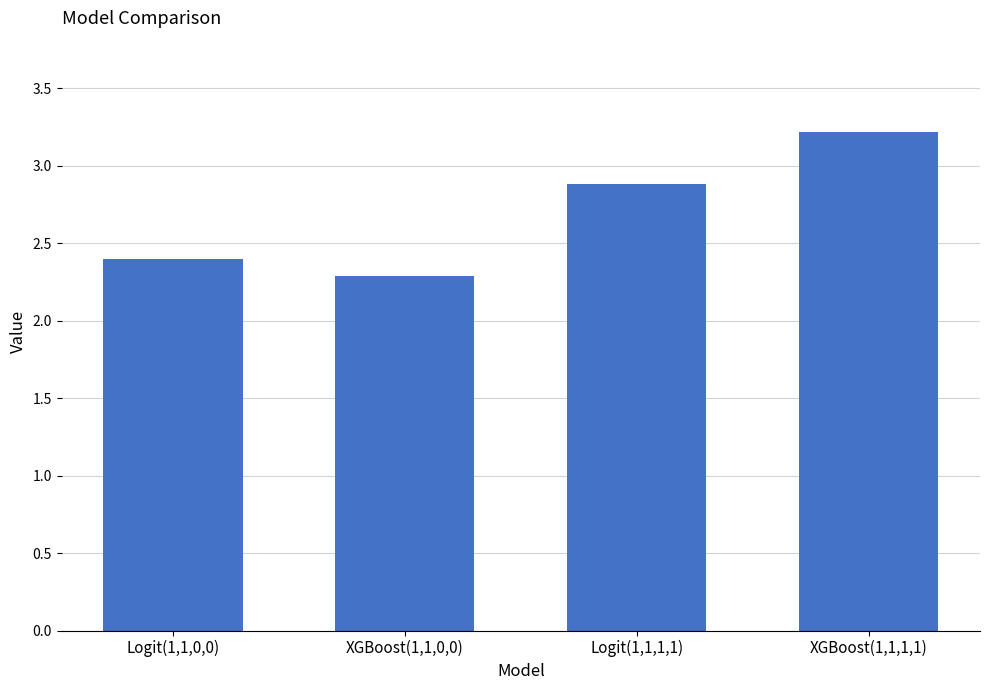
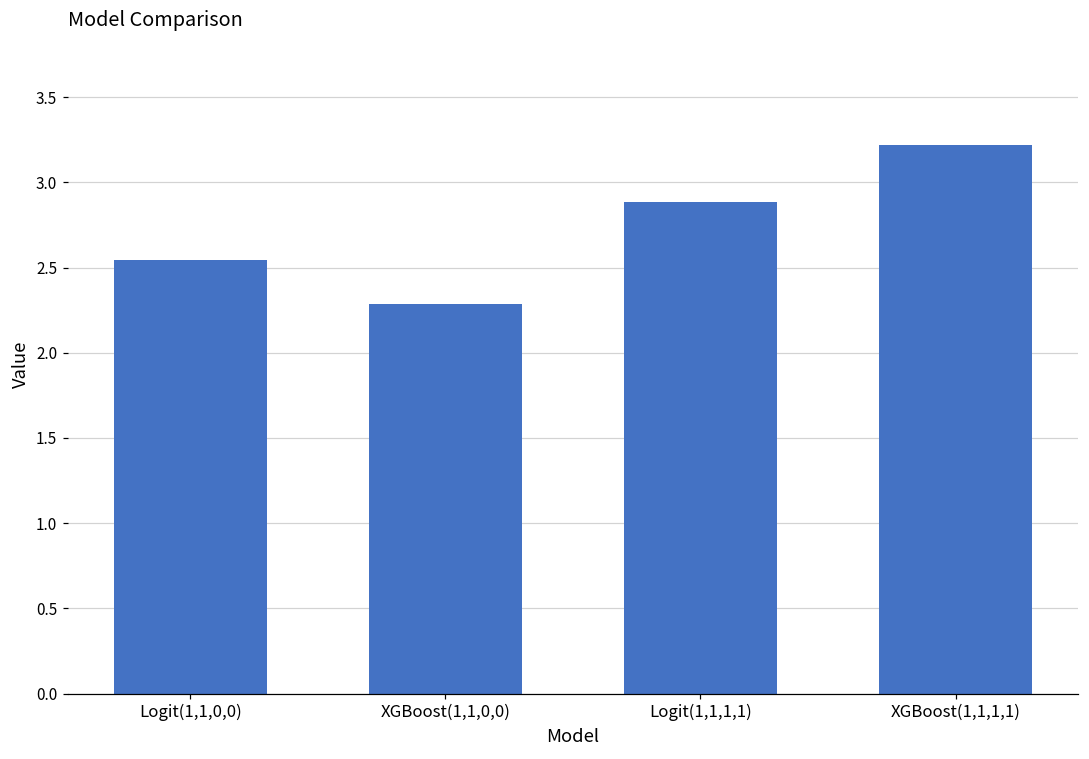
Logit(1,1,0,0): 2.40 -> 2.54
